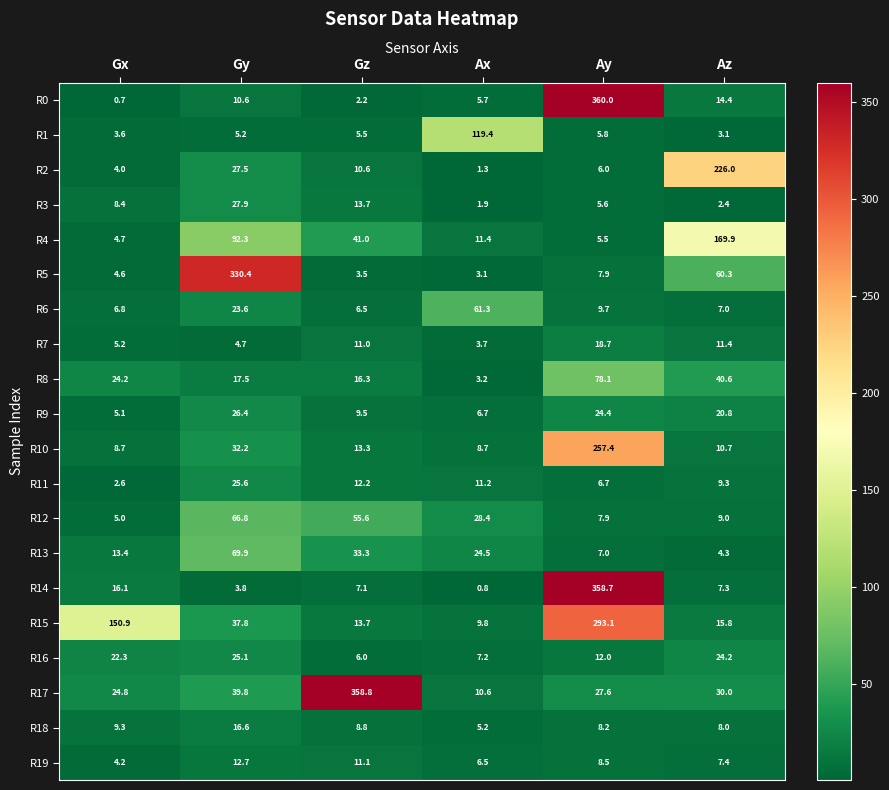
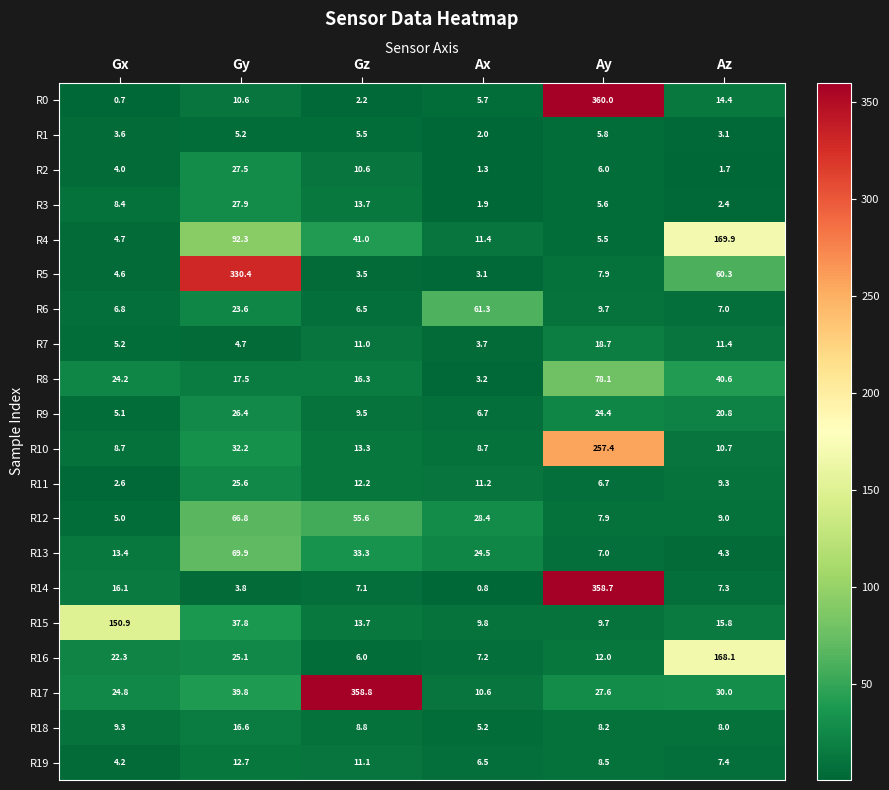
R1, Ax: 119.4 -> 2.0
R2, Az: 226.0 -> 1.7
R15, Ay: 293.1 -> 9.7
R16, Az: 24.2 -> 168.1
